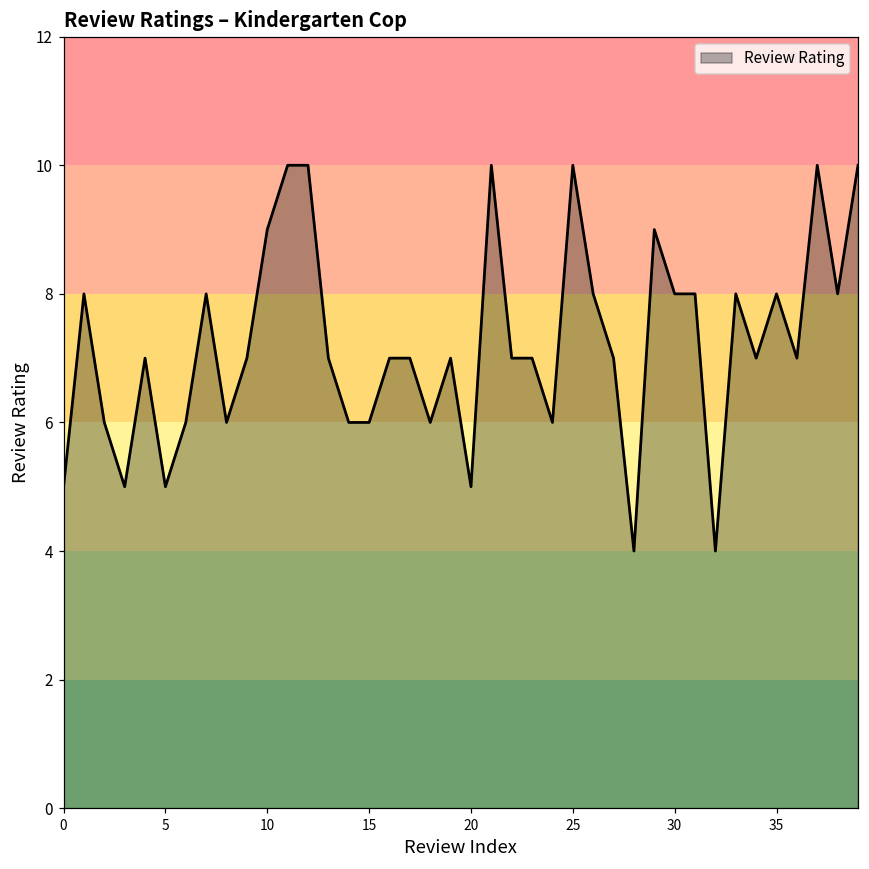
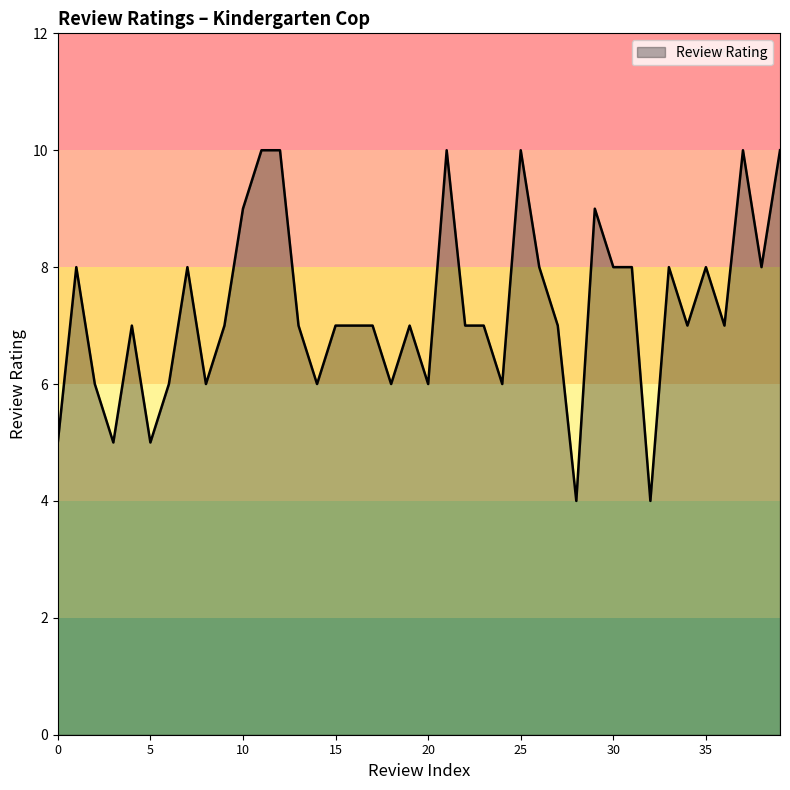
15: 6 -> 7
20: 5 -> 6
